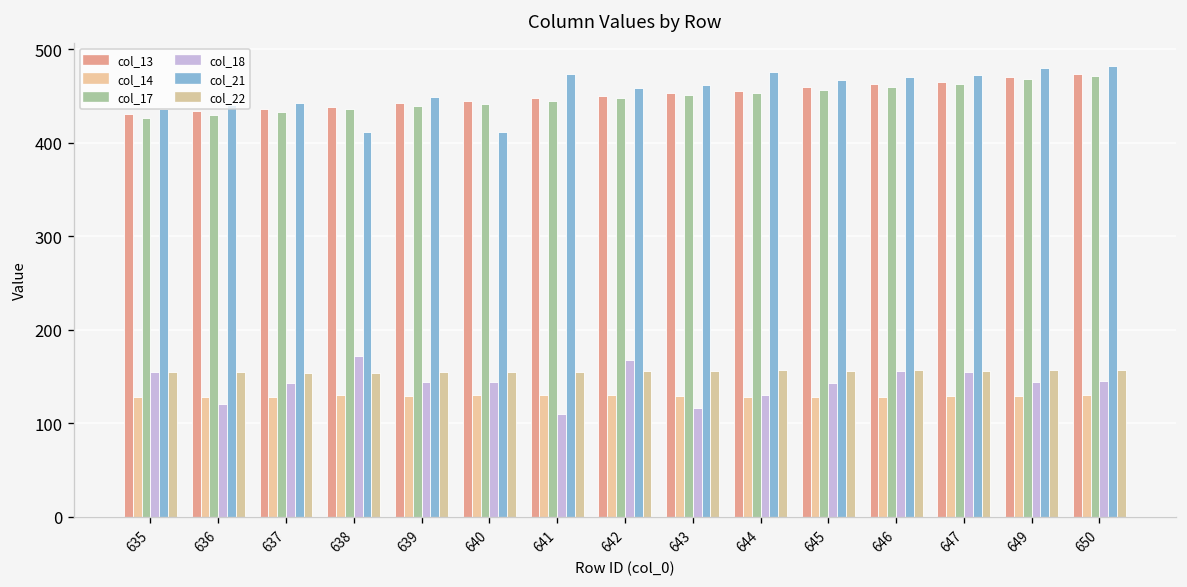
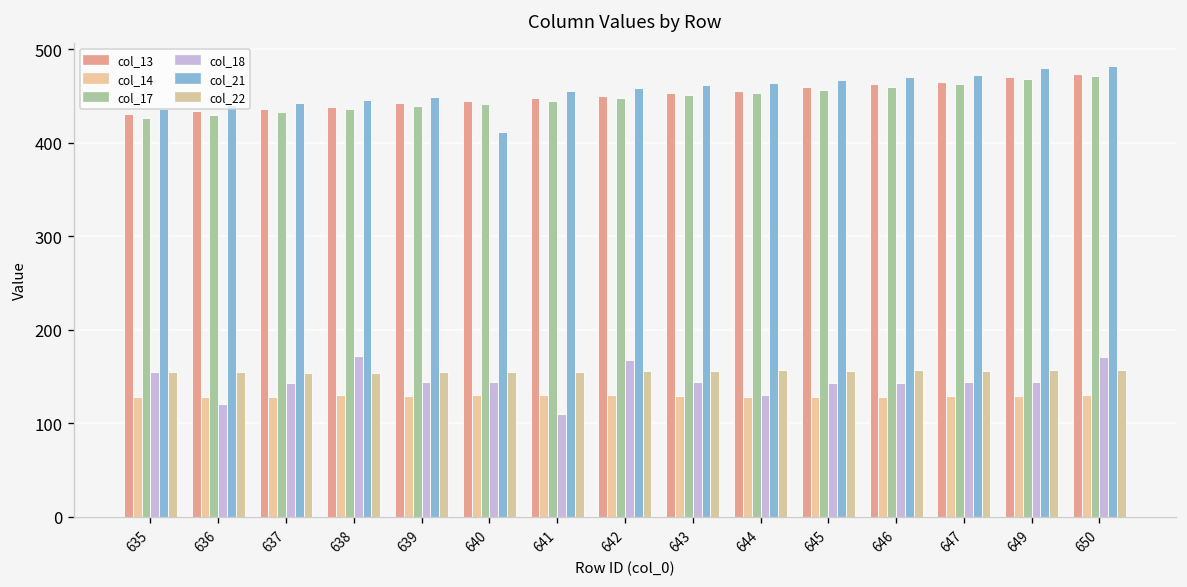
col_21, 638: 410 -> 450
col_21, 641: 470 -> 460
col_18, 643: 120 -> 140
col_21, 644: 480 -> 460
col_18, 646: 160 -> 140
col_18, 647: 160 -> 140
col_18, 650: 150 -> 170
